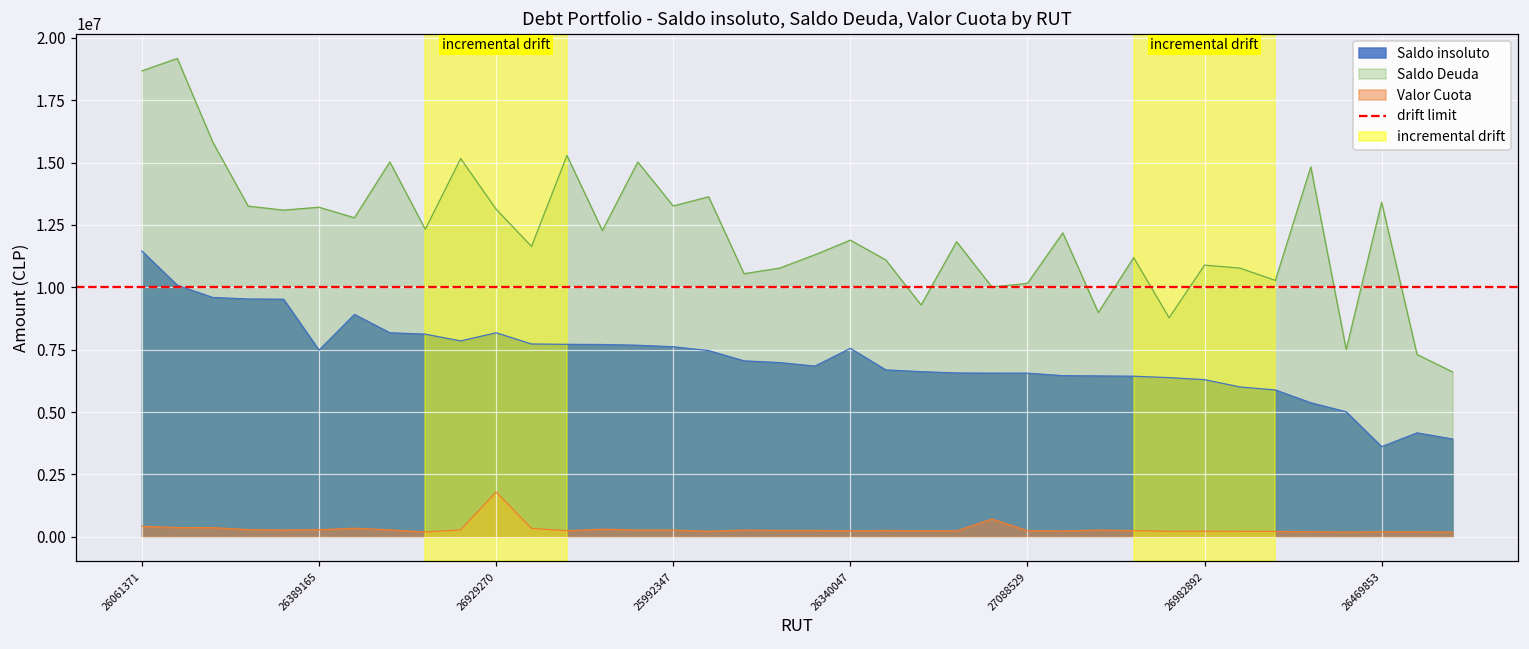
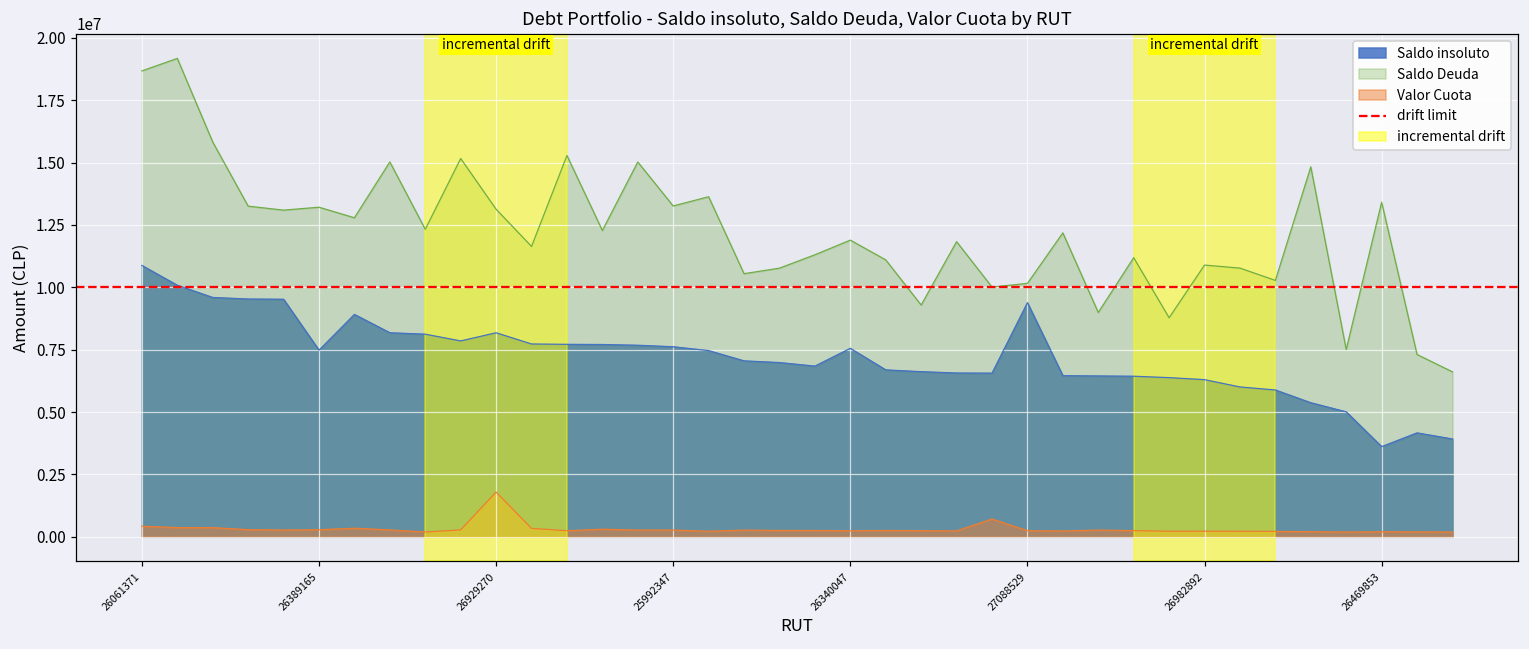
Saldo insoluto, 26061371: 11500000 -> 10900000
Saldo insoluto, 27088529: 6600000 -> 9400000
